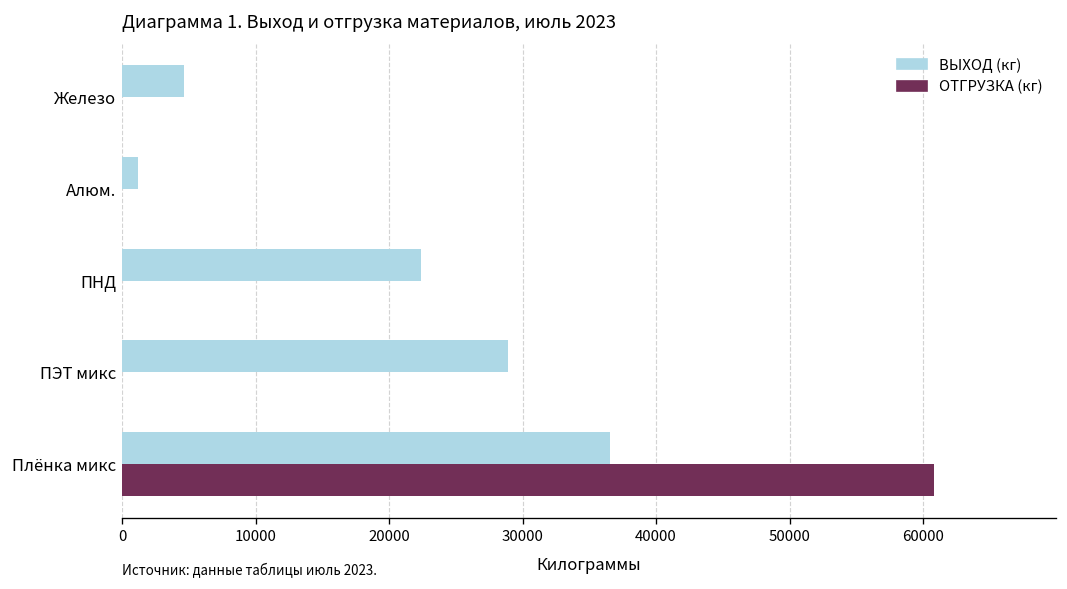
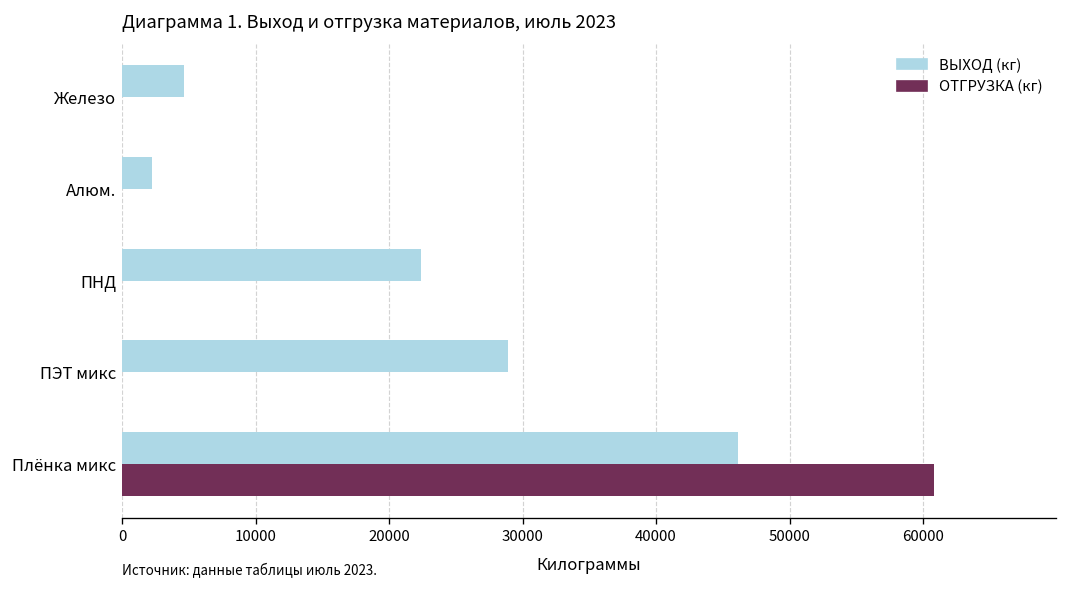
ВЫХОД (кг), Алюм.: 1200 -> 2200
ВЫХОД (кг), Плёнка микс: 36500 -> 46100
